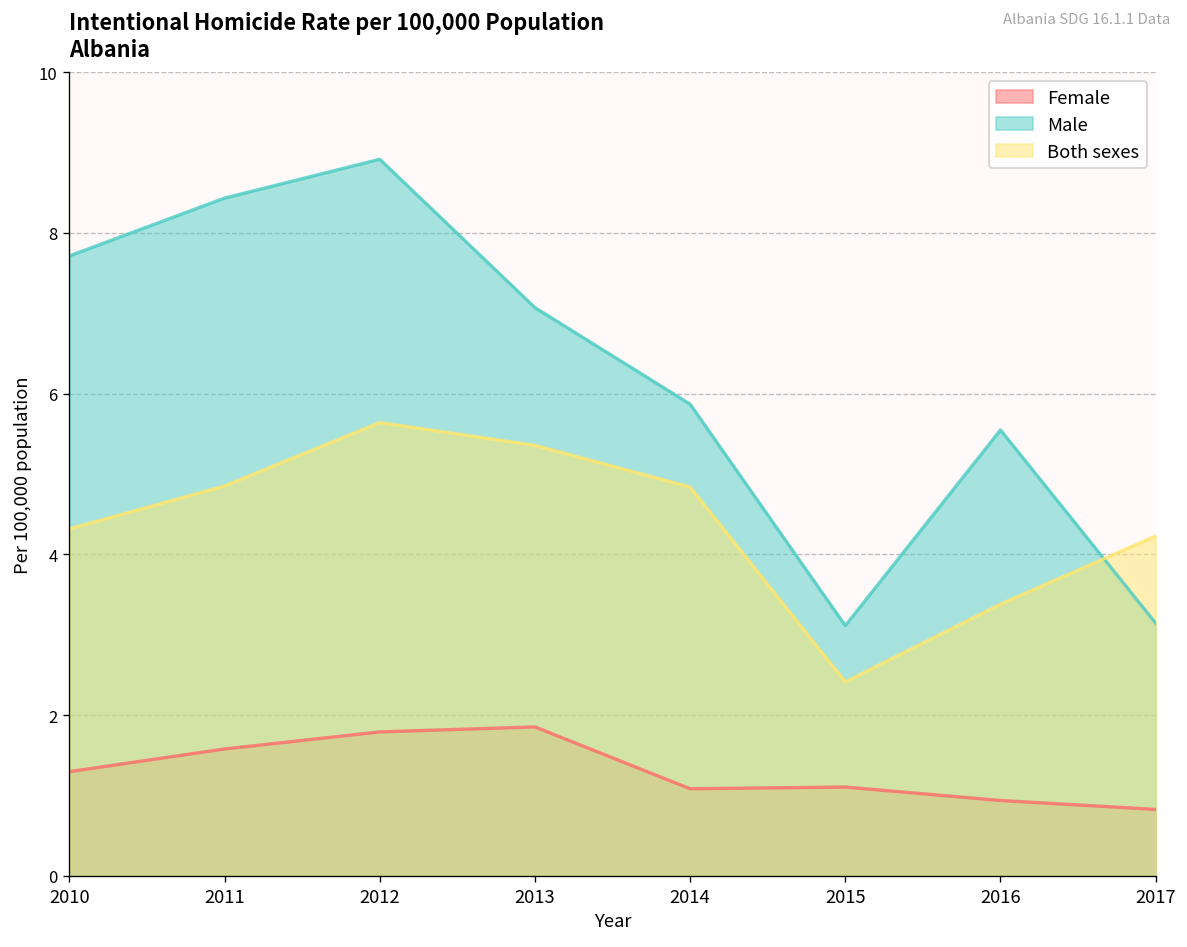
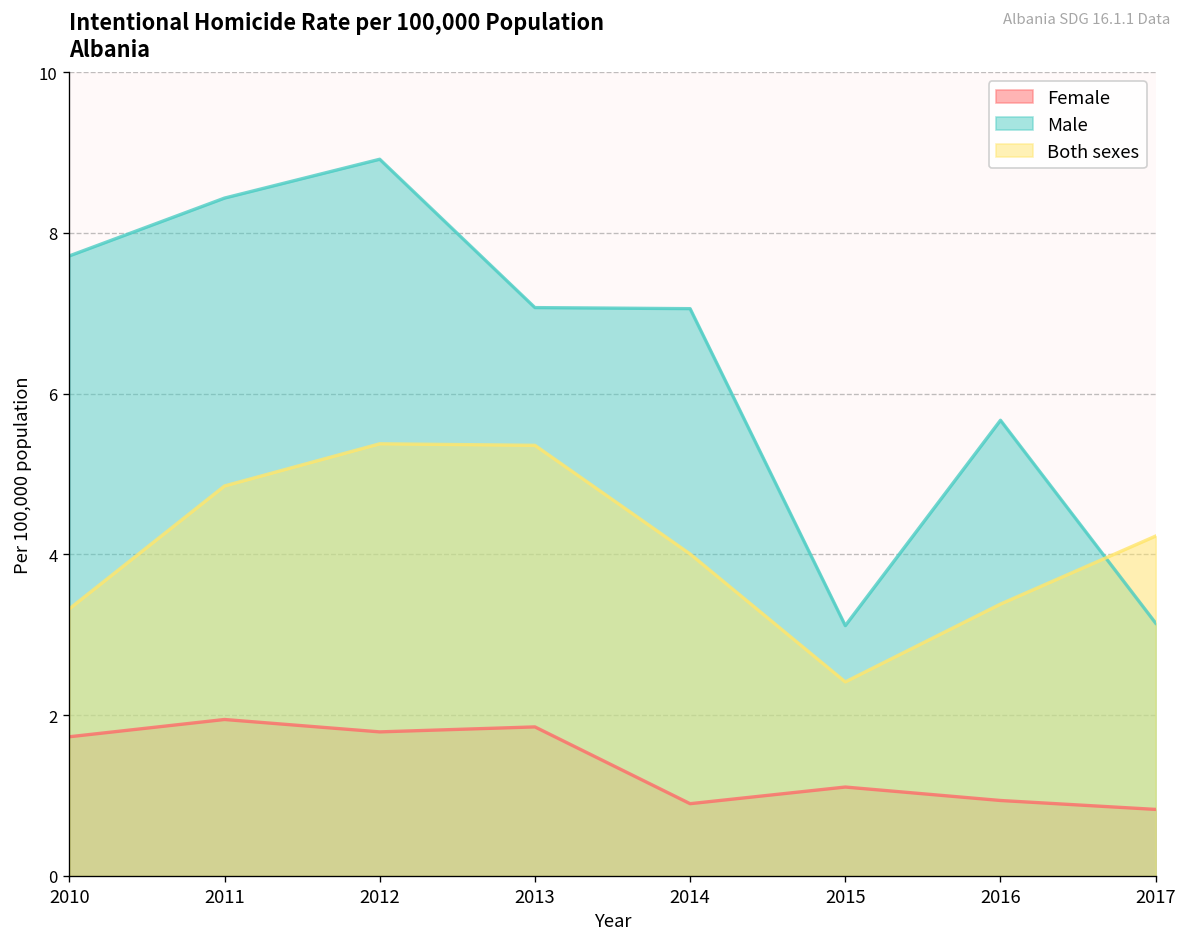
Female, 2010: 1.3 -> 1.7
Both sexes, 2010: 4.3 -> 3.3
Female, 2011: 1.6 -> 1.9
Both sexes, 2012: 5.6 -> 5.4
Female, 2014: 1.1 -> 0.9
Male, 2014: 5.9 -> 7.1
Both sexes, 2014: 4.8 -> 4.0
Male, 2016: 5.5 -> 5.7
